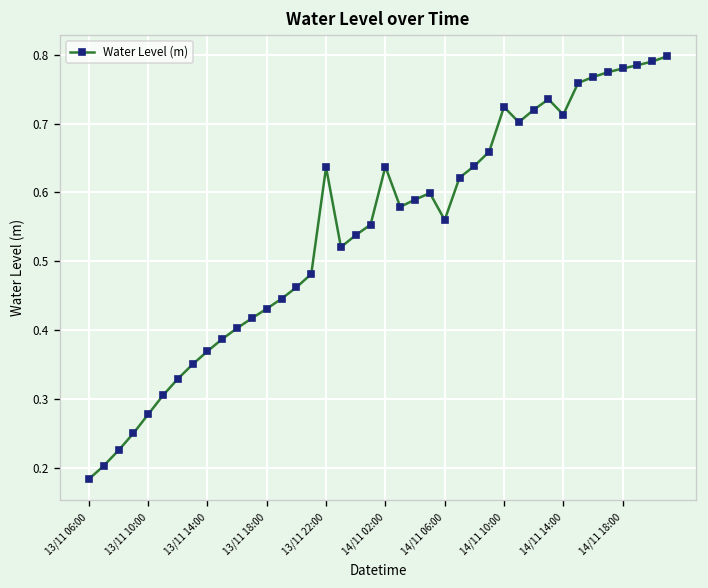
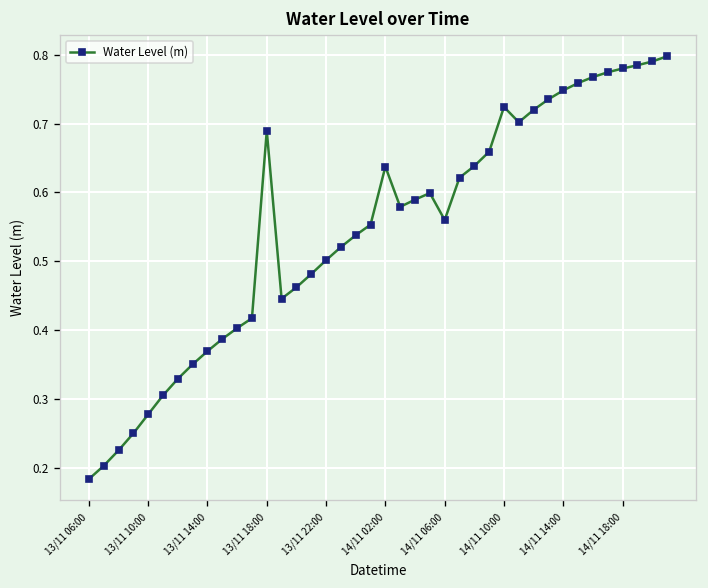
13/11 18:00: 0.43 -> 0.69
13/11 22:00: 0.64 -> 0.50
14/11 14:00: 0.71 -> 0.75
